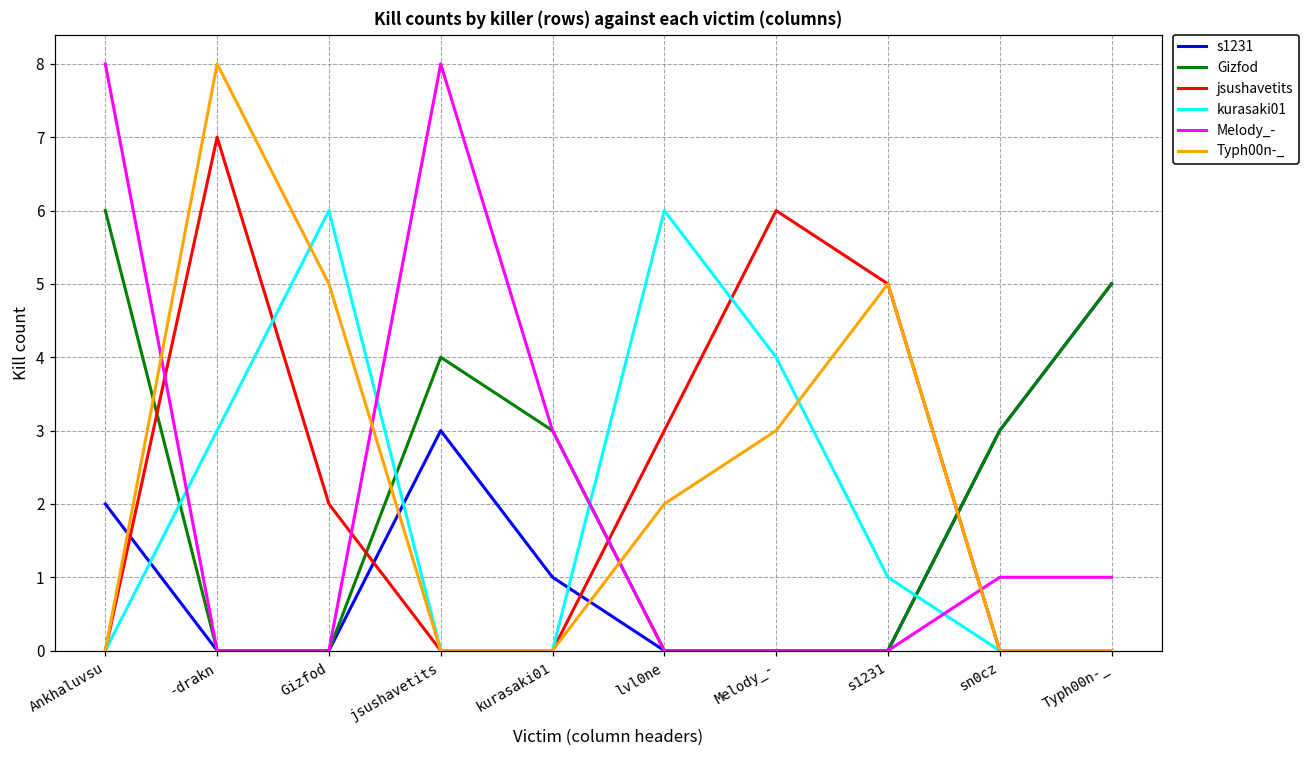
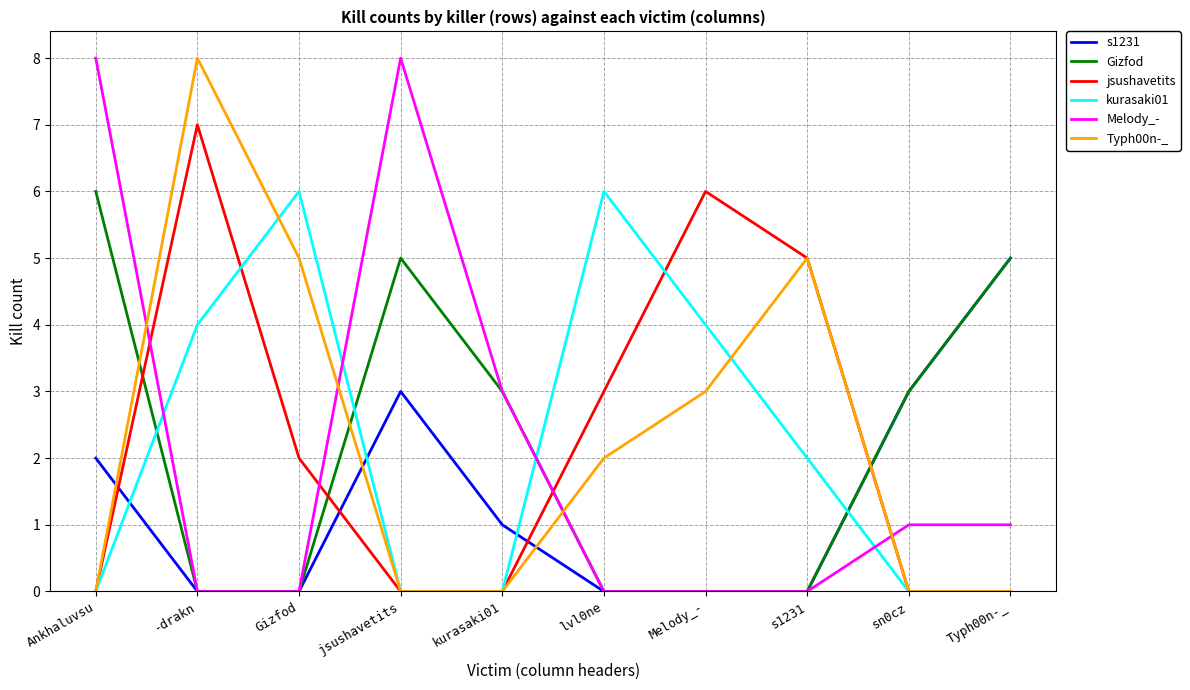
kurasaki01, -drakn: 3 -> 4
Gizfod, jsushavetits: 4 -> 5
kurasaki01, s1231: 1 -> 2
